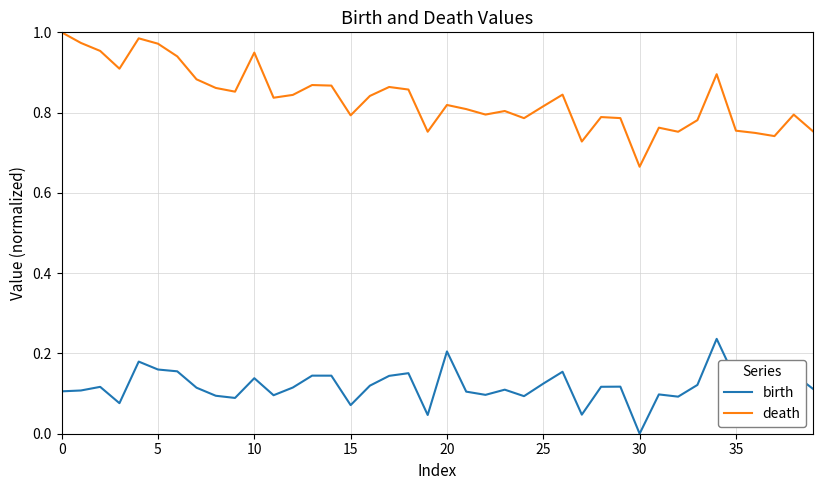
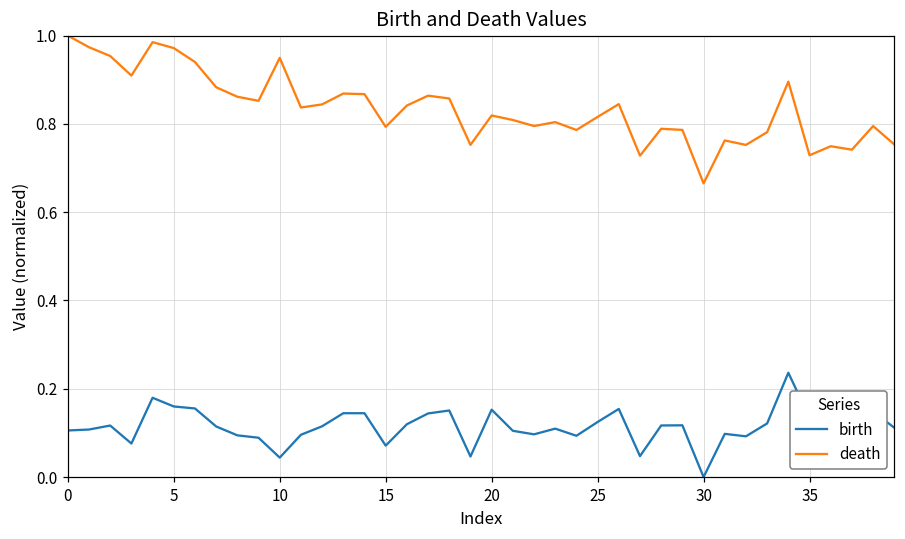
birth, 10: 0.14 -> 0.04
birth, 20: 0.21 -> 0.15
death, 35: 0.75 -> 0.73
